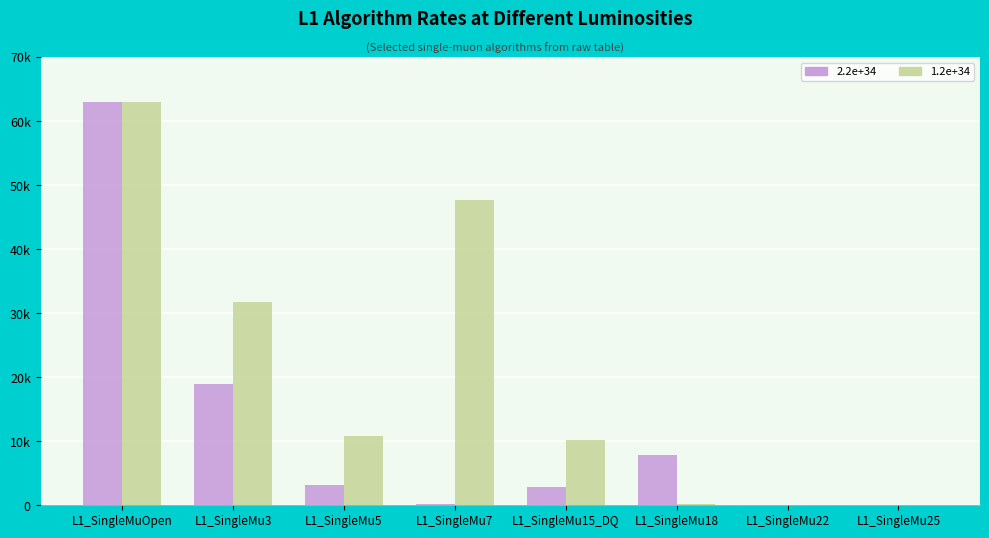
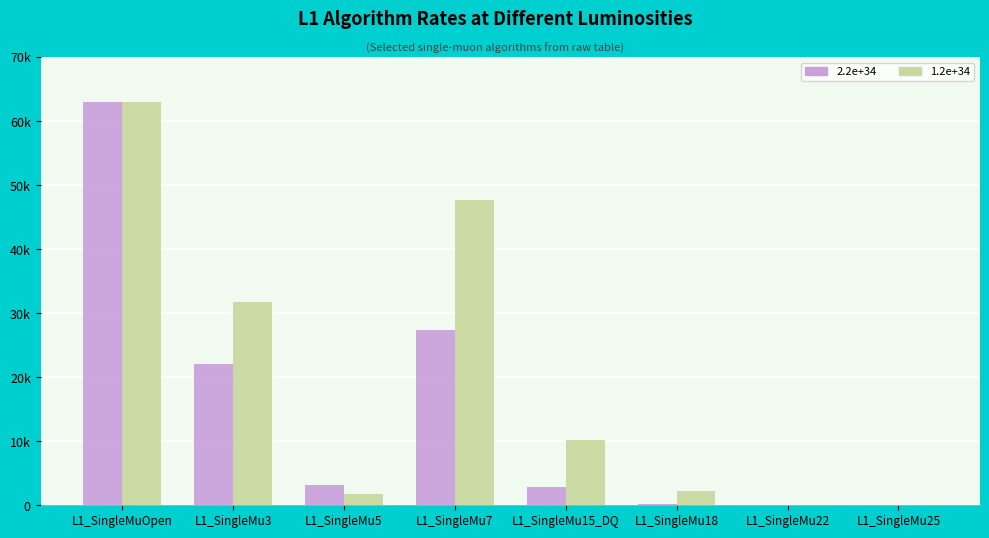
2.2e+34, L1_SingleMu3: 19000 -> 22000
1.2e+34, L1_SingleMu5: 11000 -> 2000
2.2e+34, L1_SingleMu7: 0 -> 27000
2.2e+34, L1_SingleMu18: 8000 -> 0
1.2e+34, L1_SingleMu18: 0 -> 2000
